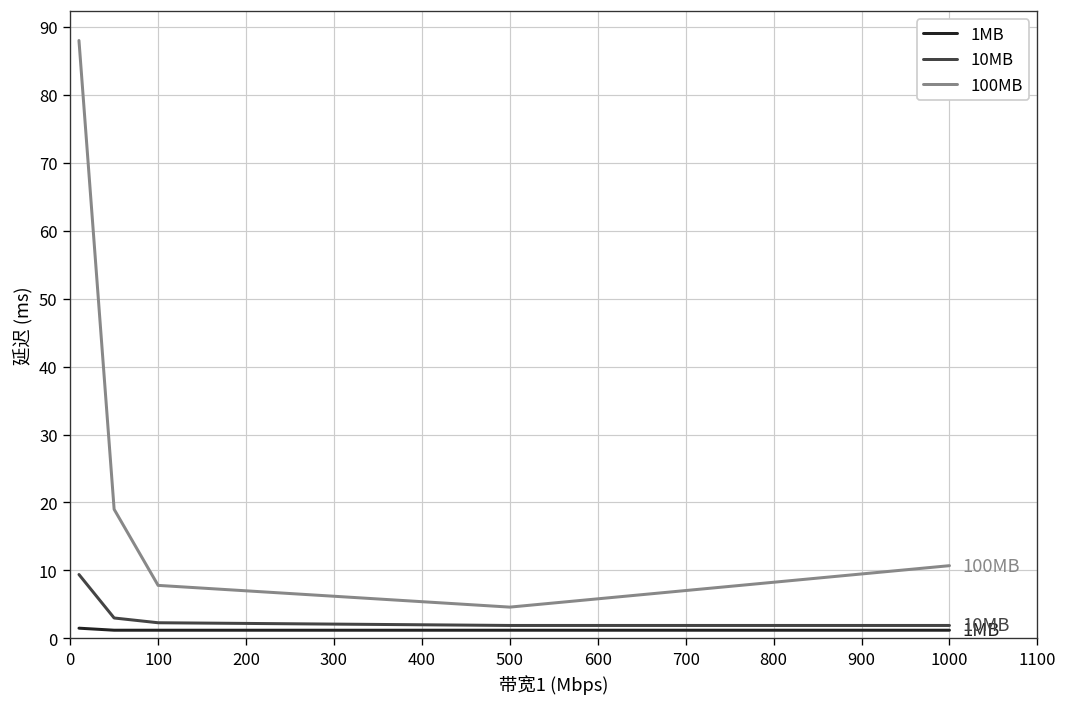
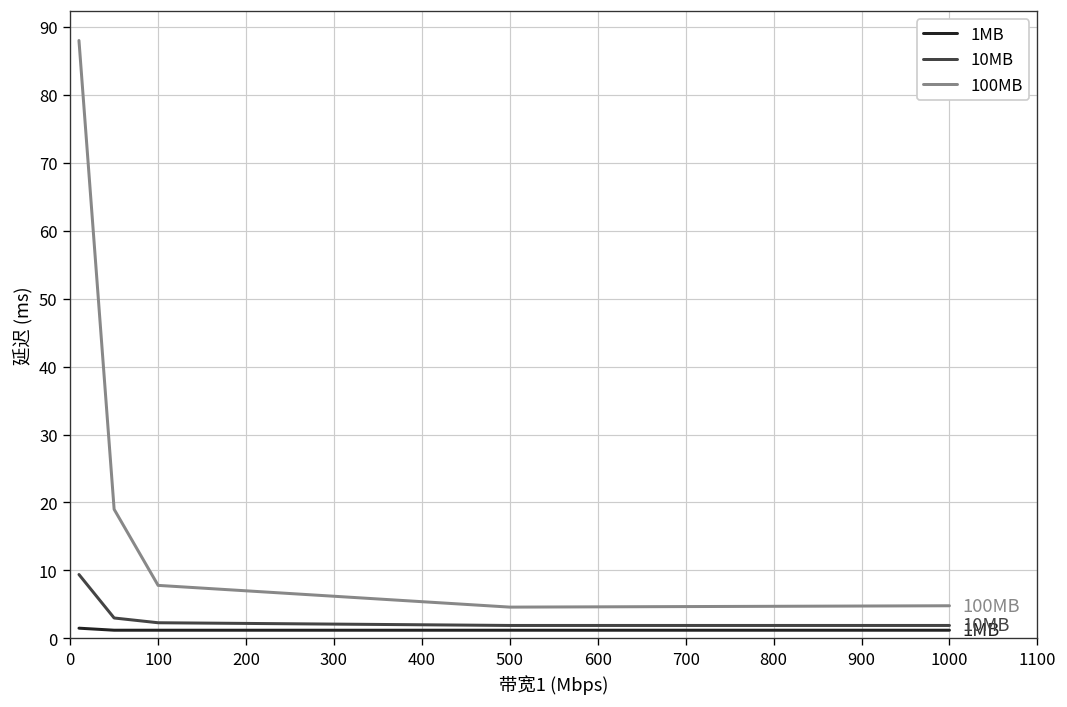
100MB, 1000: 11 -> 5
